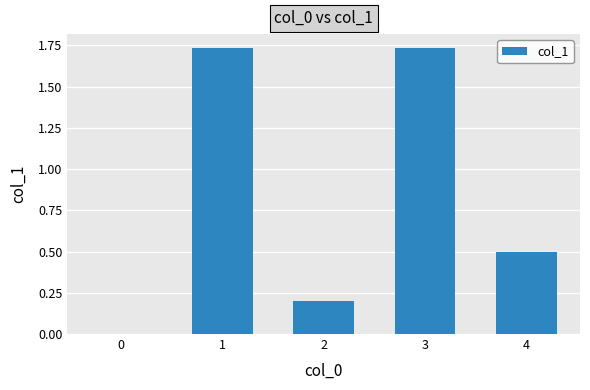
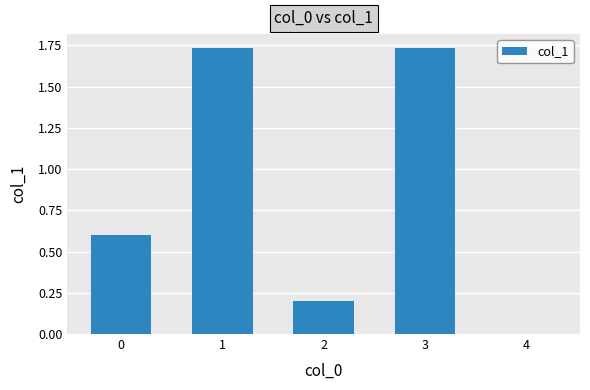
0: 0.0 -> 0.6
4: 0.5 -> 0.0
